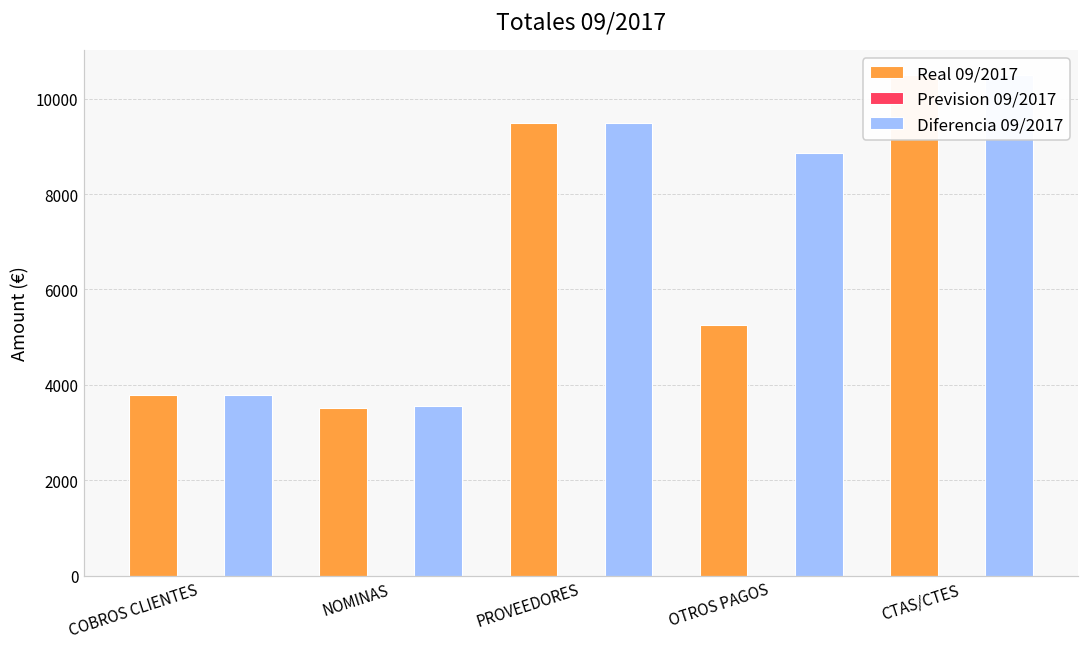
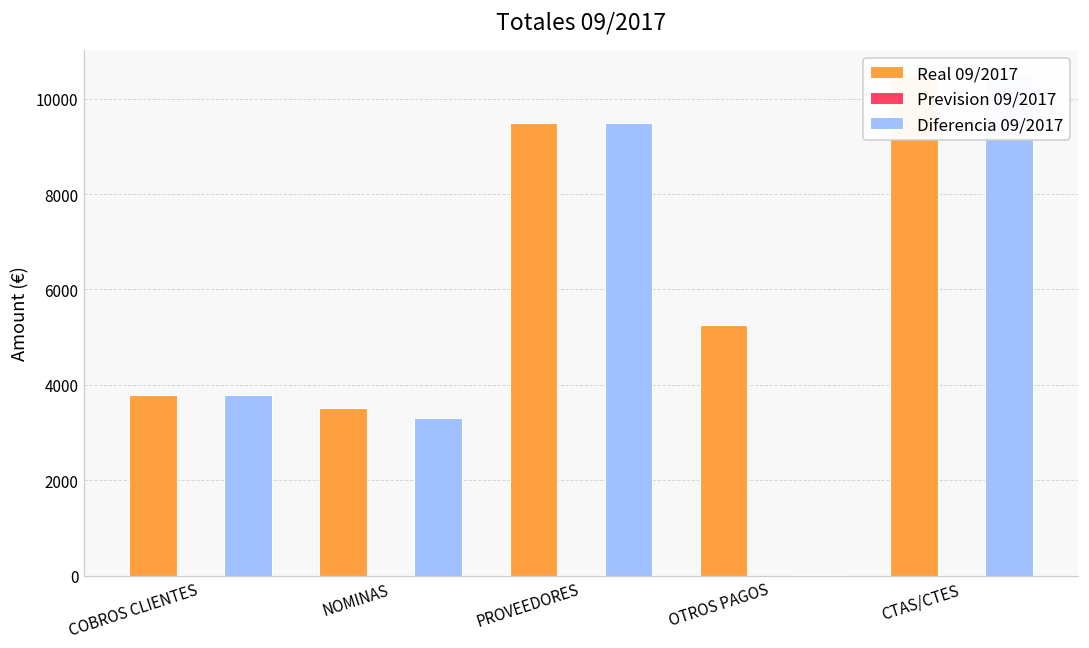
Diferencia 09/2017, NOMINAS: 3500 -> 3300
Diferencia 09/2017, OTROS PAGOS: 8900 -> 0
